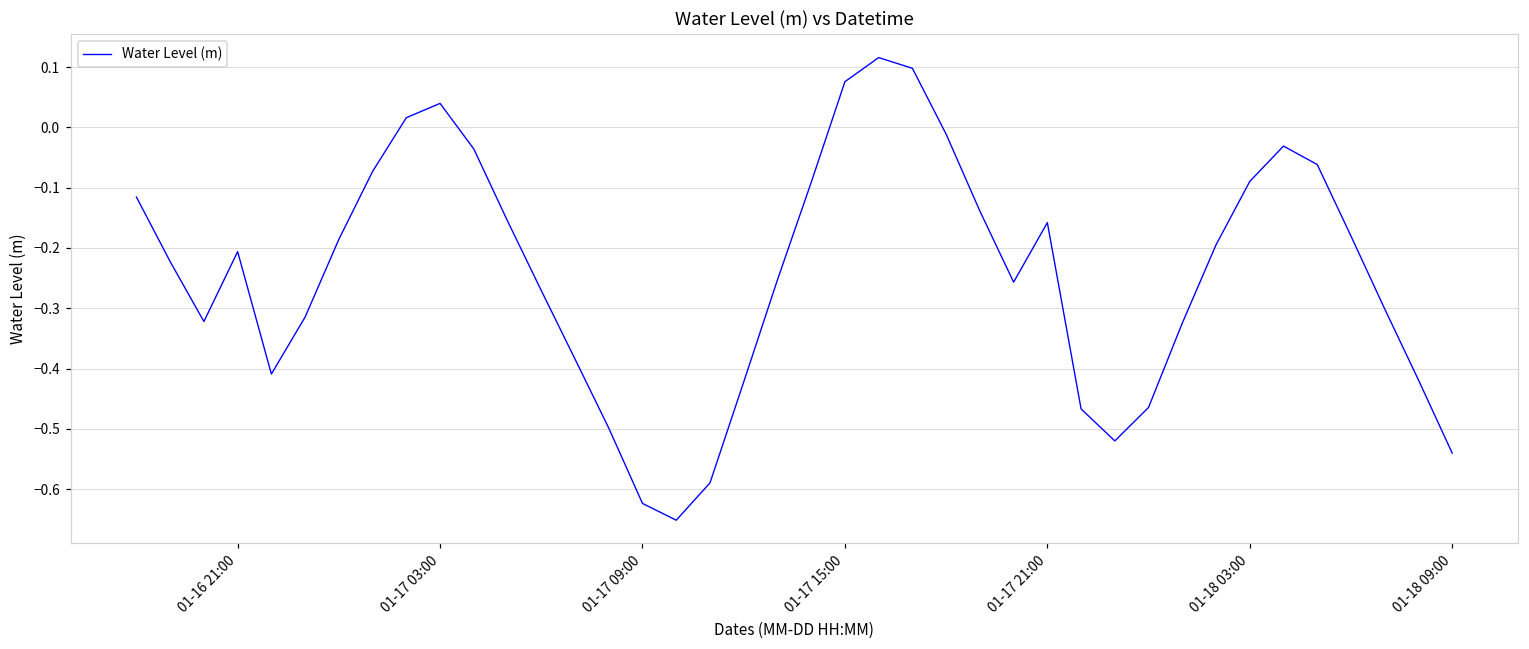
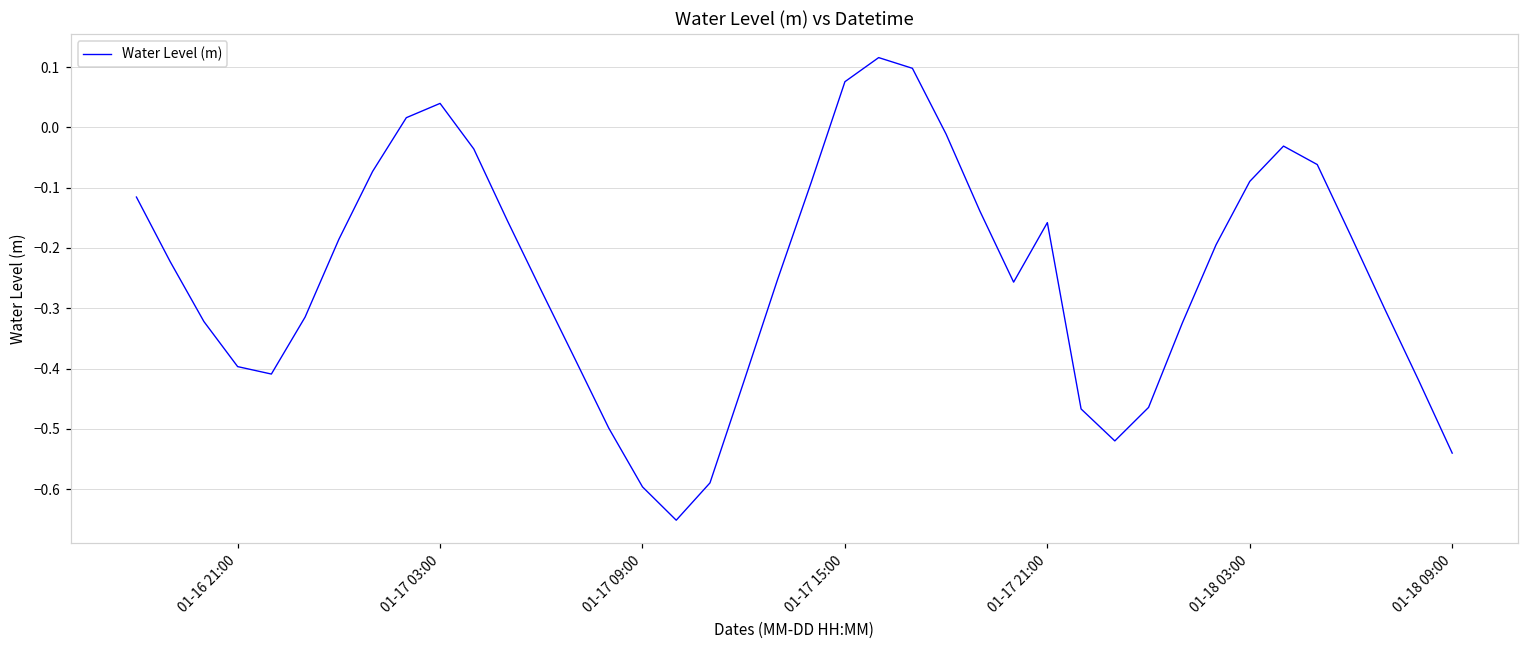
01-16 21:00: -0.21 -> -0.40
01-17 09:00: -0.62 -> -0.60
